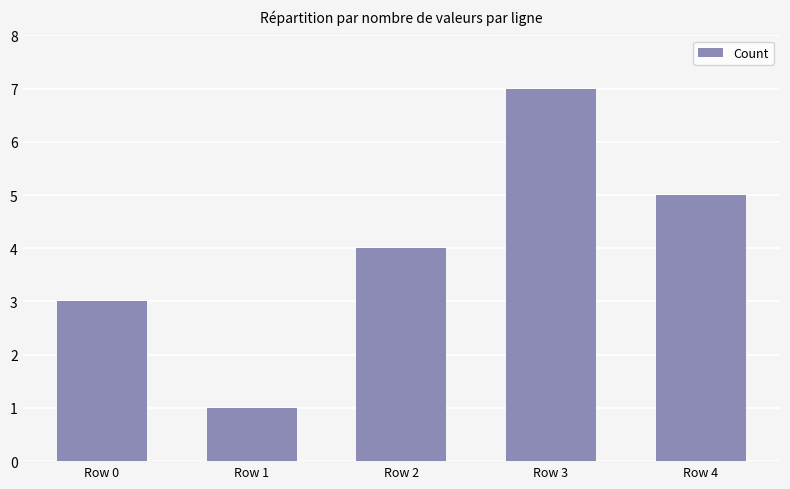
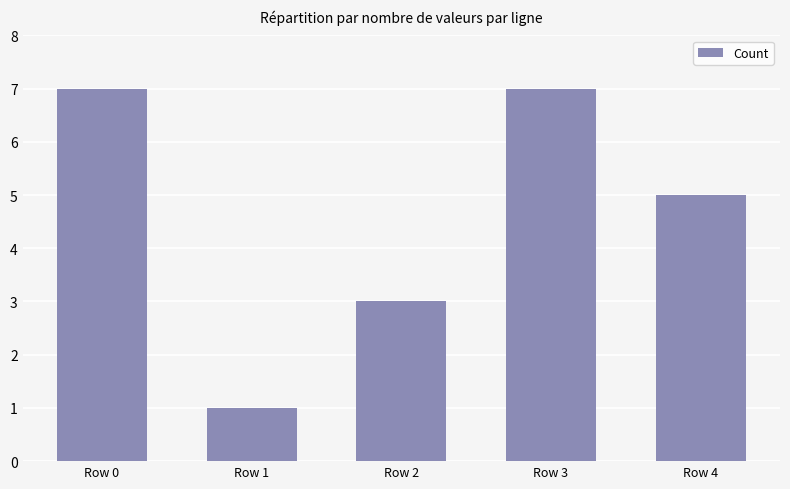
Row 0: 3 -> 7
Row 2: 4 -> 3
